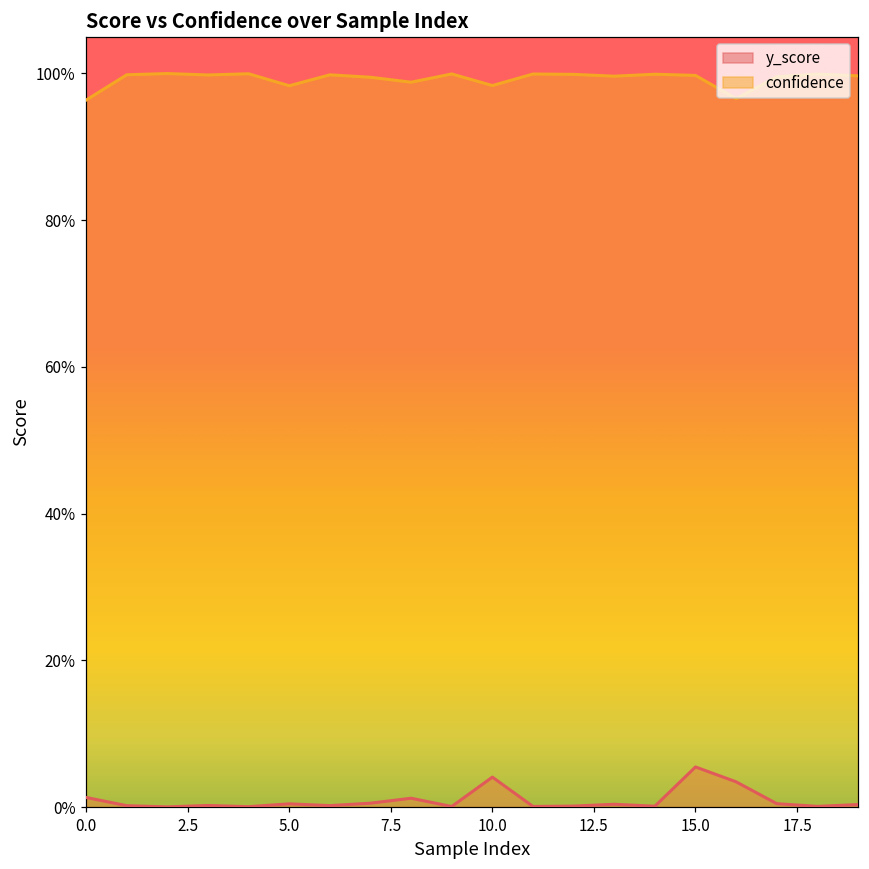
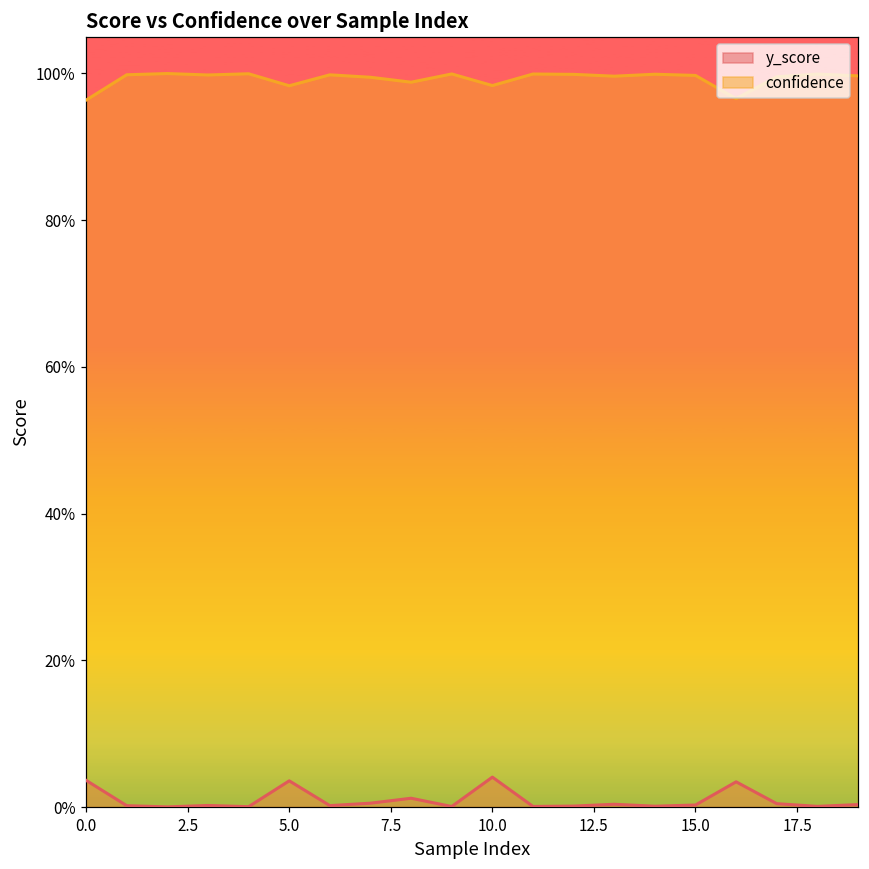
y_score, 0.0: 1% -> 4%
y_score, 5.0: 0% -> 4%
y_score, 15.0: 5% -> 0%
